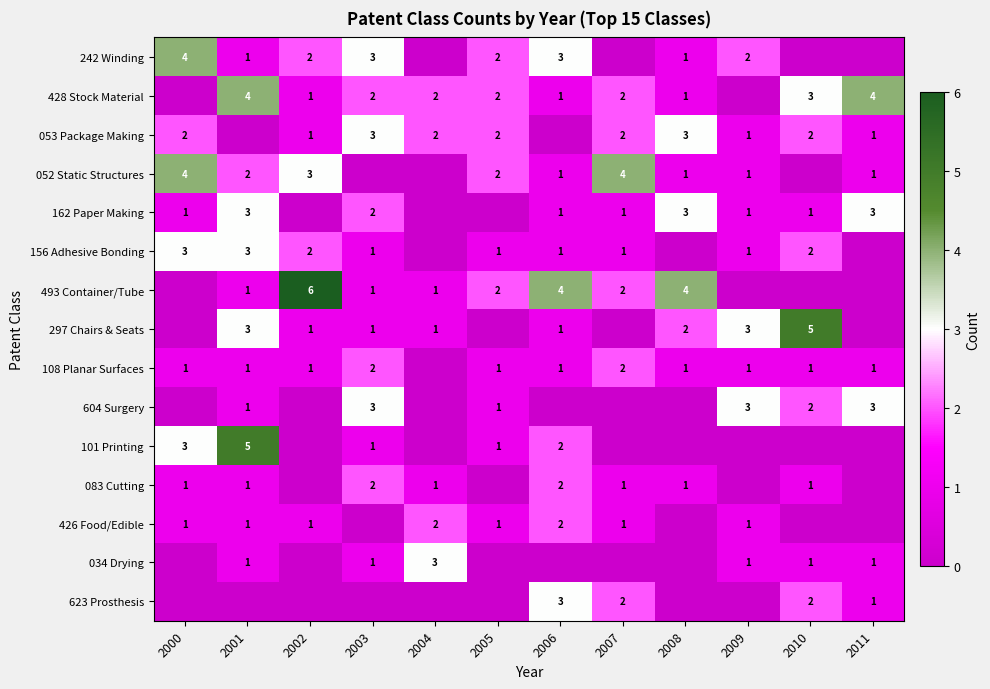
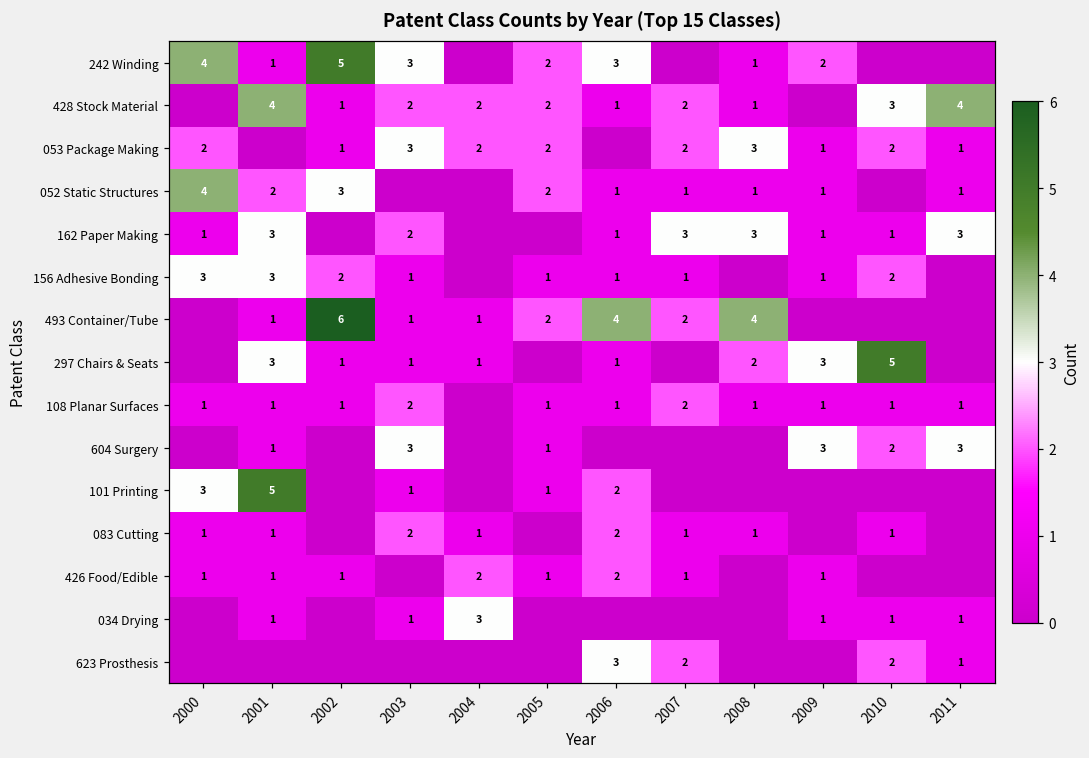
242 Winding, 2002: 2 -> 5
052 Static Structures, 2007: 4 -> 1
162 Paper Making, 2007: 1 -> 3
